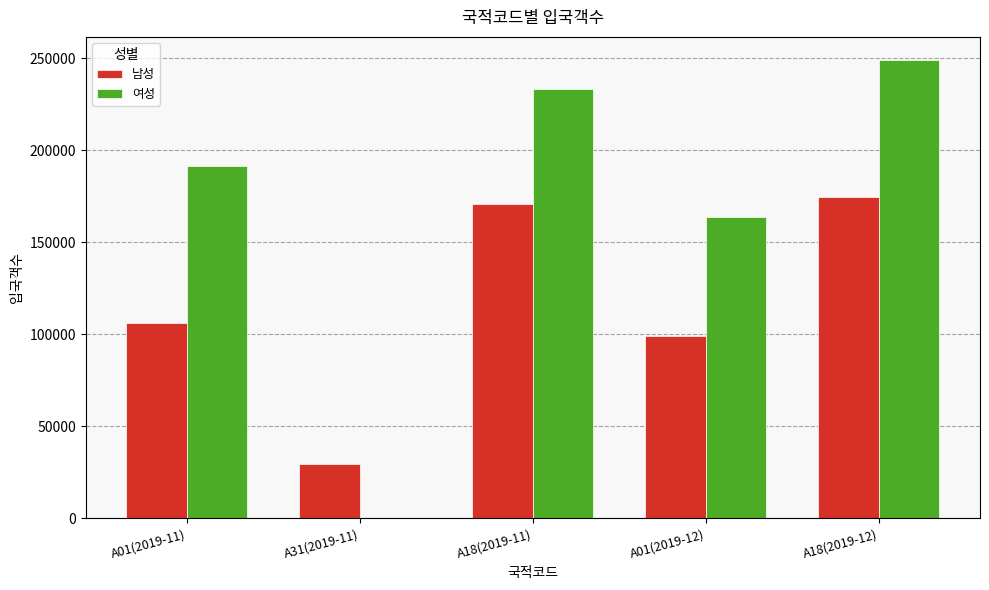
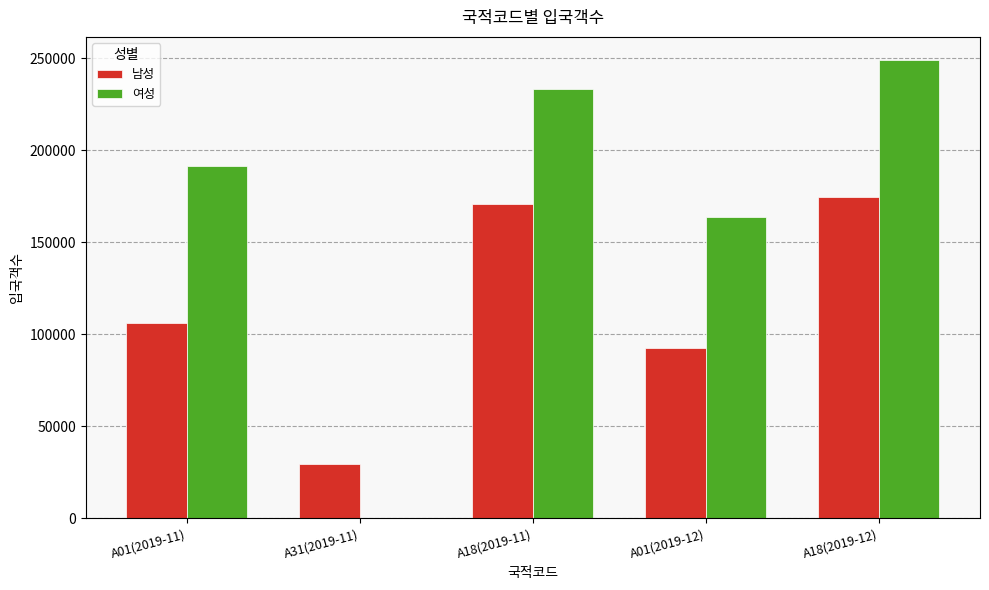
남성, A01(2019-12): 99000 -> 93000
